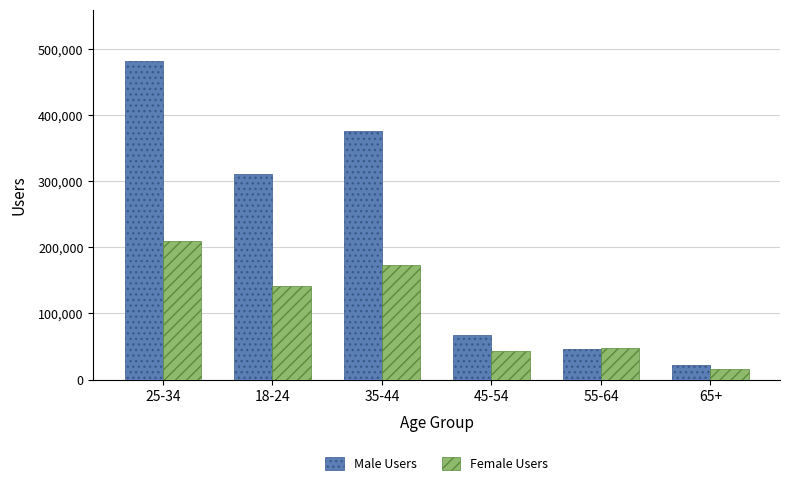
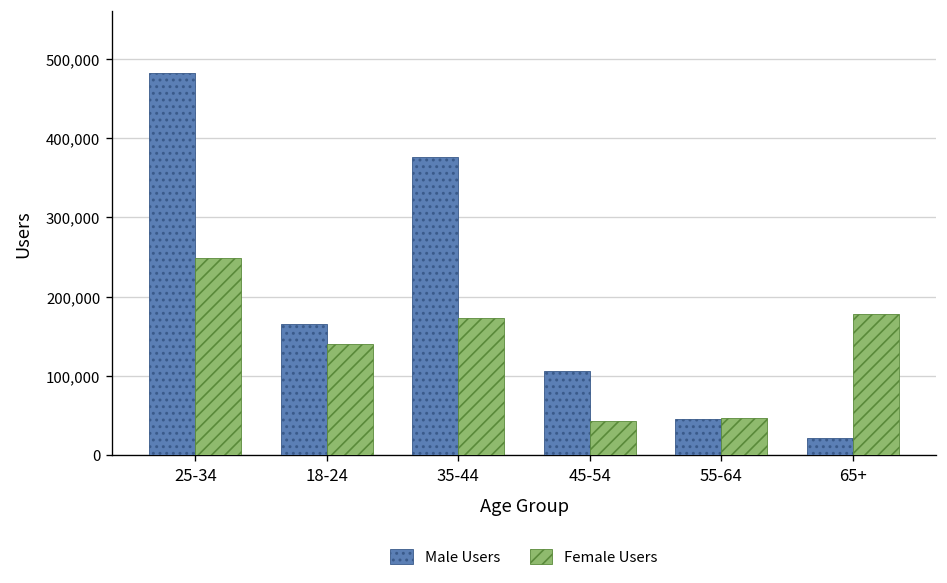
Female Users, 25-34: 210,000 -> 250,000
Male Users, 18-24: 310,000 -> 170,000
Male Users, 45-54: 70,000 -> 110,000
Female Users, 65+: 20,000 -> 180,000
